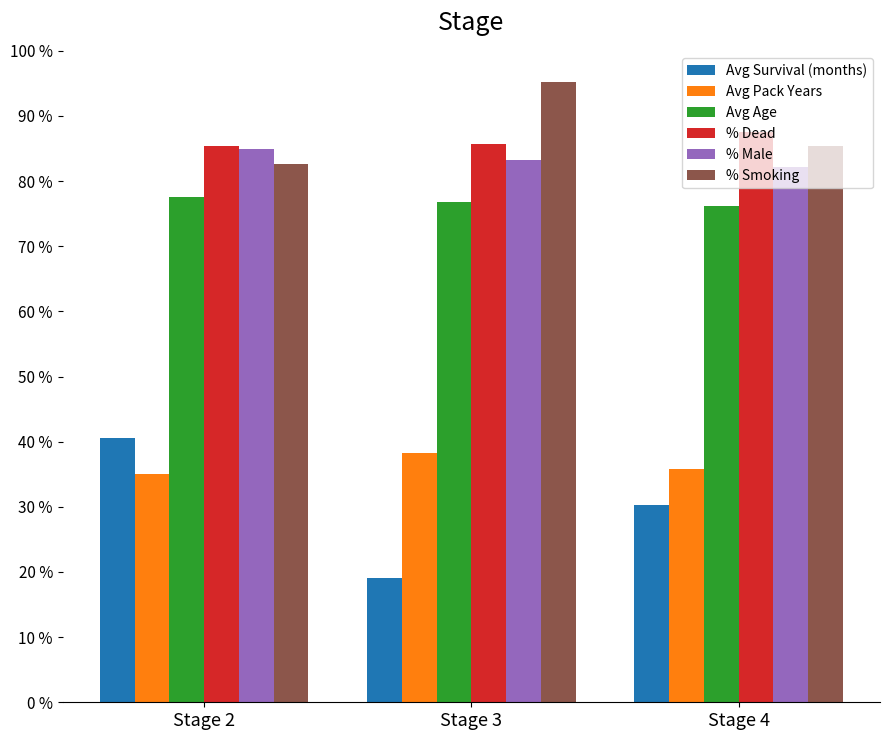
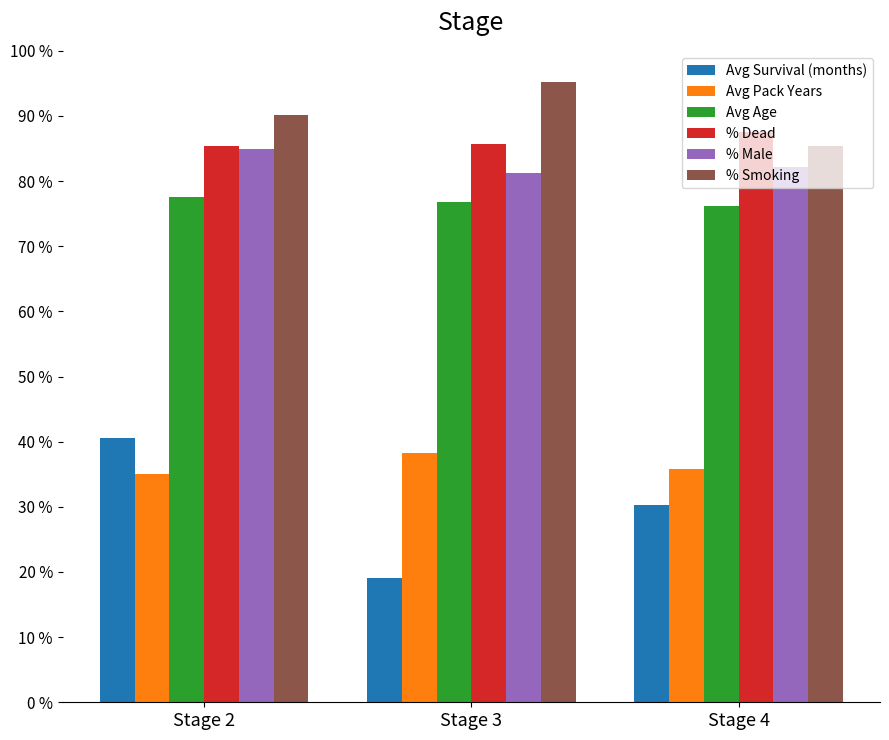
% Smoking, Stage 2: 83 % -> 90 %
% Male, Stage 3: 83 % -> 81 %
